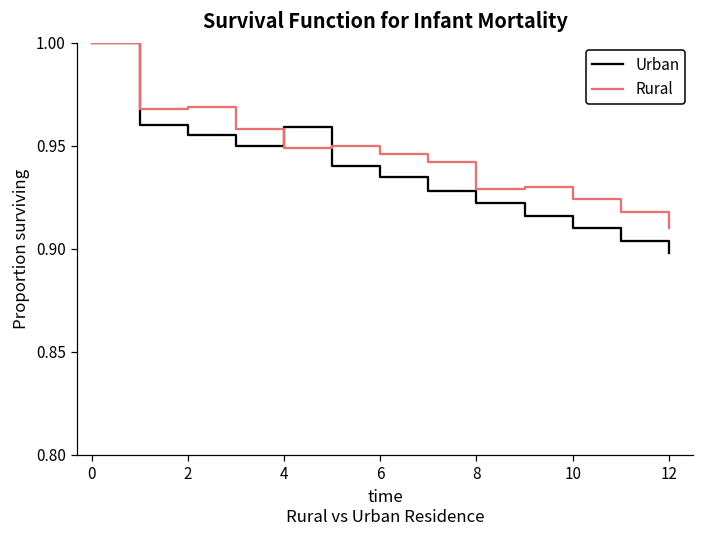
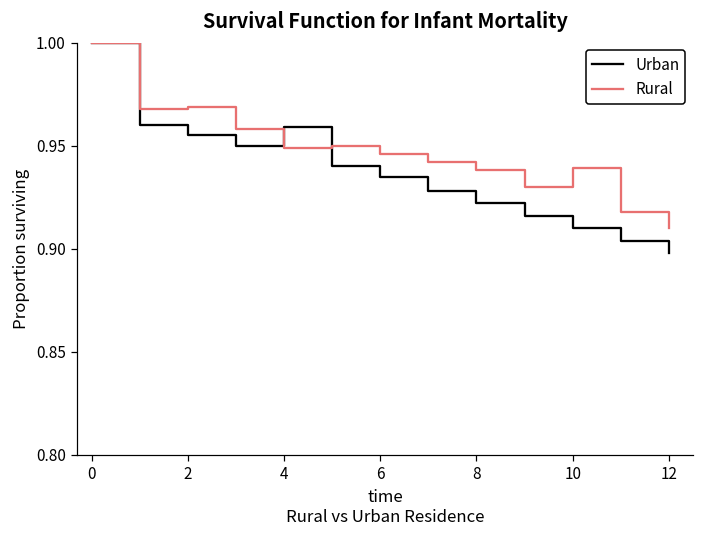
Rural, 8: 0.929 -> 0.938
Rural, 10: 0.924 -> 0.939
